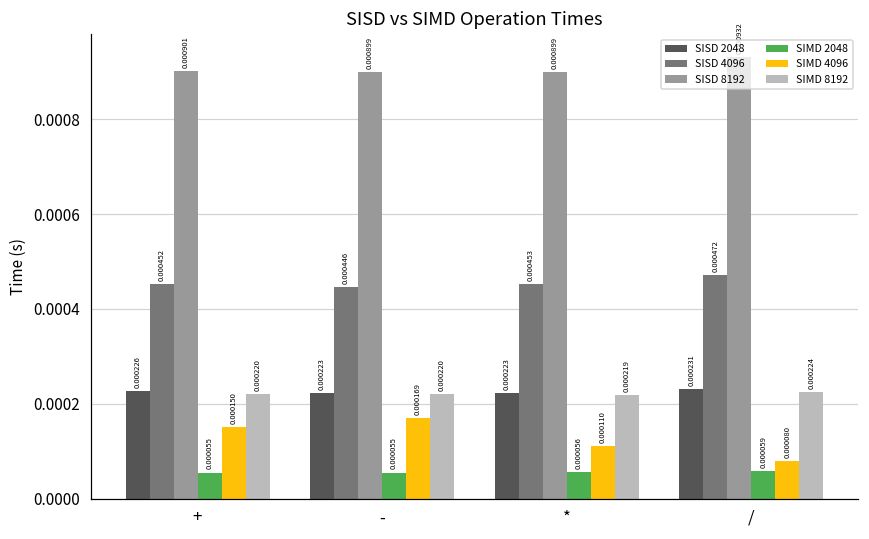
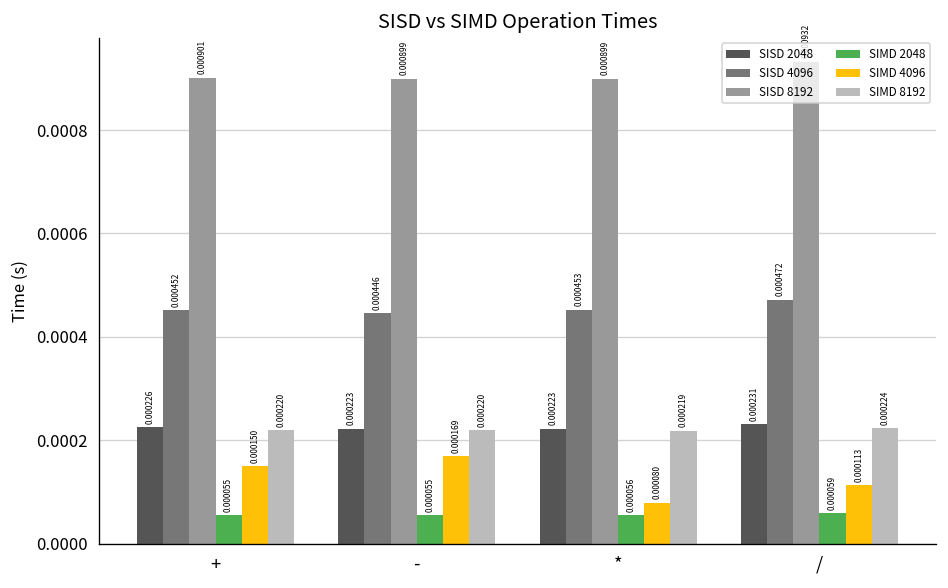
SIMD 4096, *: 0.000110 -> 0.000080
SIMD 4096, /: 0.000080 -> 0.000113
